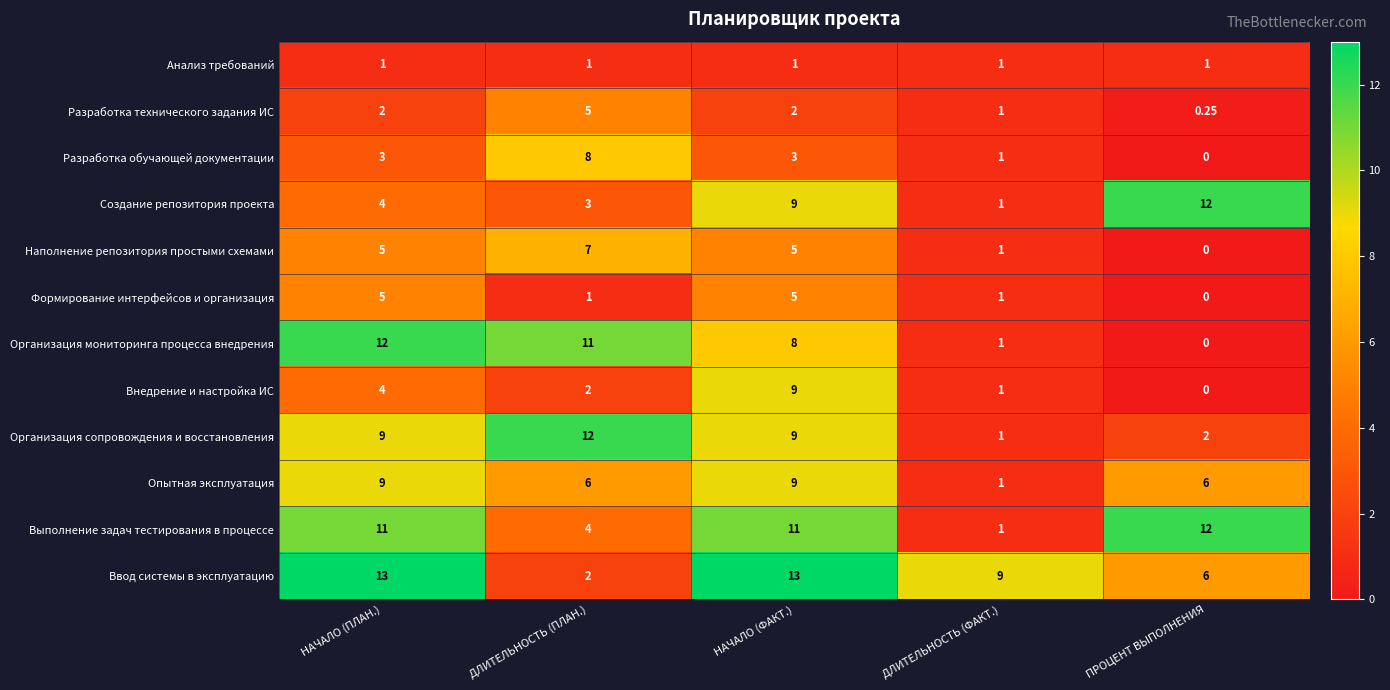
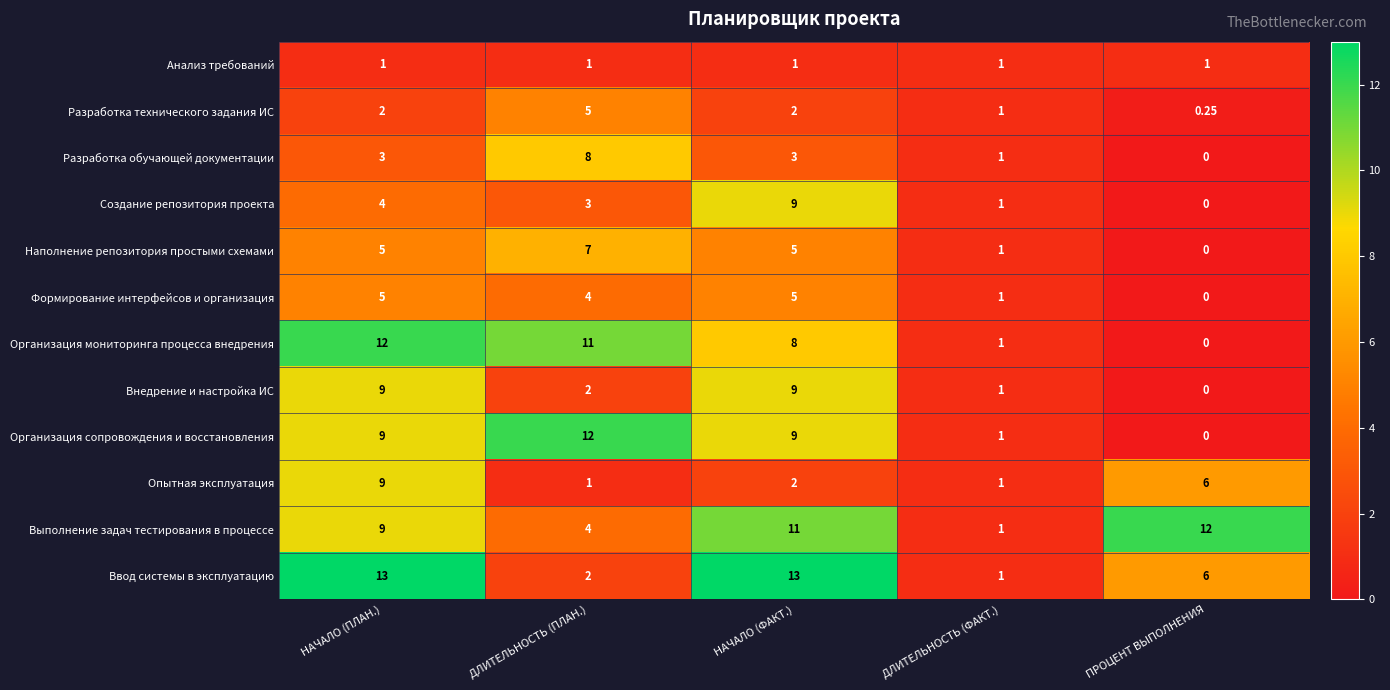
Создание репозитория проекта, ПРОЦЕНТ ВЫПОЛНЕНИЯ: 12 -> 0
Формирование интерфейсов и организация, ДЛИТЕЛЬНОСТЬ (ПЛАН.): 1 -> 4
Внедрение и настройка ИС, НАЧАЛО (ПЛАН.): 4 -> 9
Организация сопровождения и восстановления, ПРОЦЕНТ ВЫПОЛНЕНИЯ: 2 -> 0
Опытная эксплуатация, ДЛИТЕЛЬНОСТЬ (ПЛАН.): 6 -> 1
Опытная эксплуатация, НАЧАЛО (ФАКТ.): 9 -> 2
Выполнение задач тестирования в процессе, НАЧАЛО (ПЛАН.): 11 -> 9
Ввод системы в эксплуатацию, ДЛИТЕЛЬНОСТЬ (ФАКТ.): 9 -> 1
